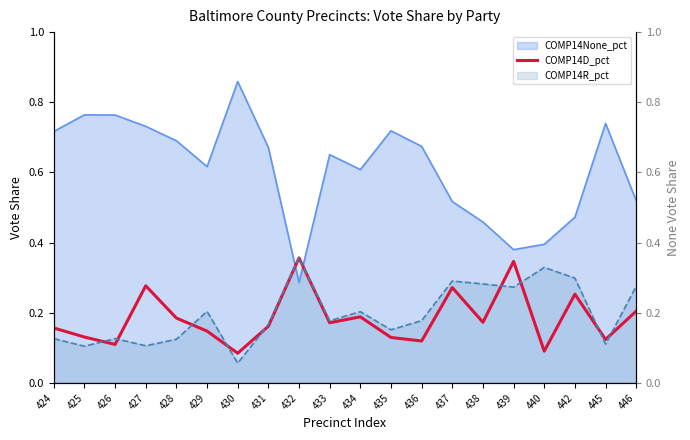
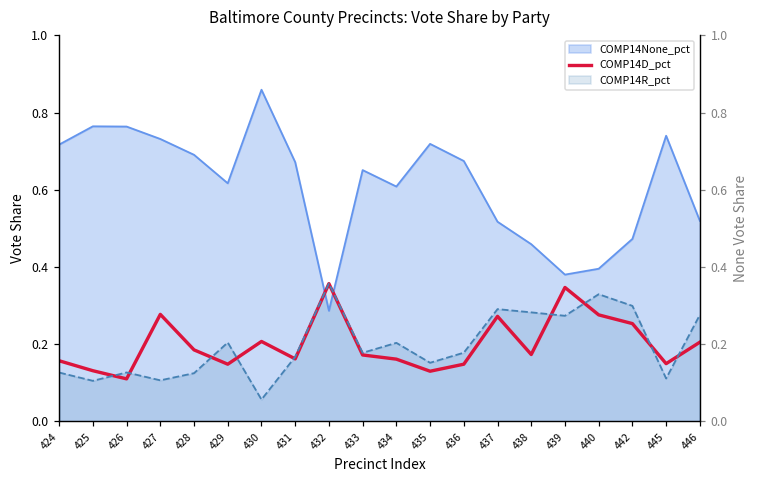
COMP14D_pct, 430: 0.08 -> 0.21
COMP14D_pct, 434: 0.19 -> 0.16
COMP14D_pct, 436: 0.12 -> 0.15
COMP14D_pct, 440: 0.09 -> 0.28
COMP14D_pct, 445: 0.12 -> 0.15
